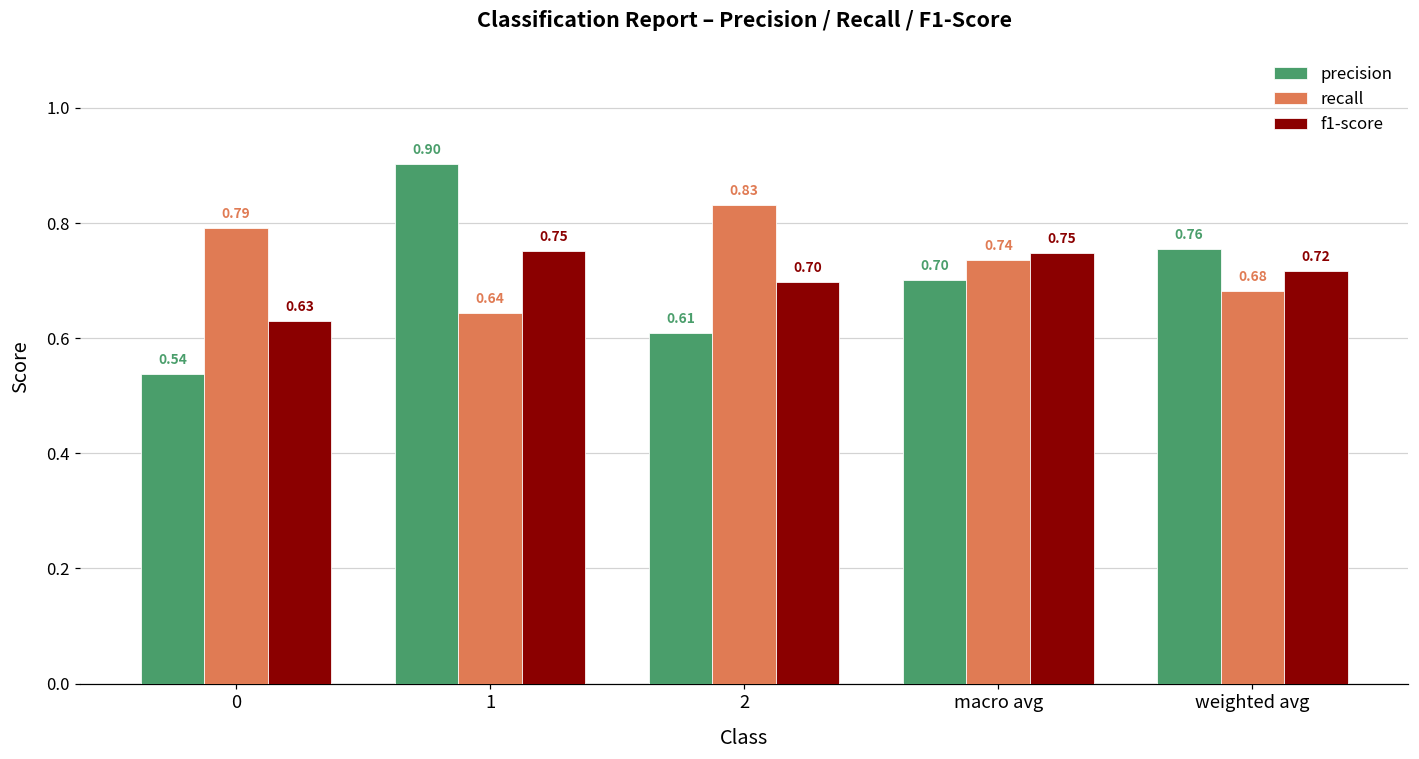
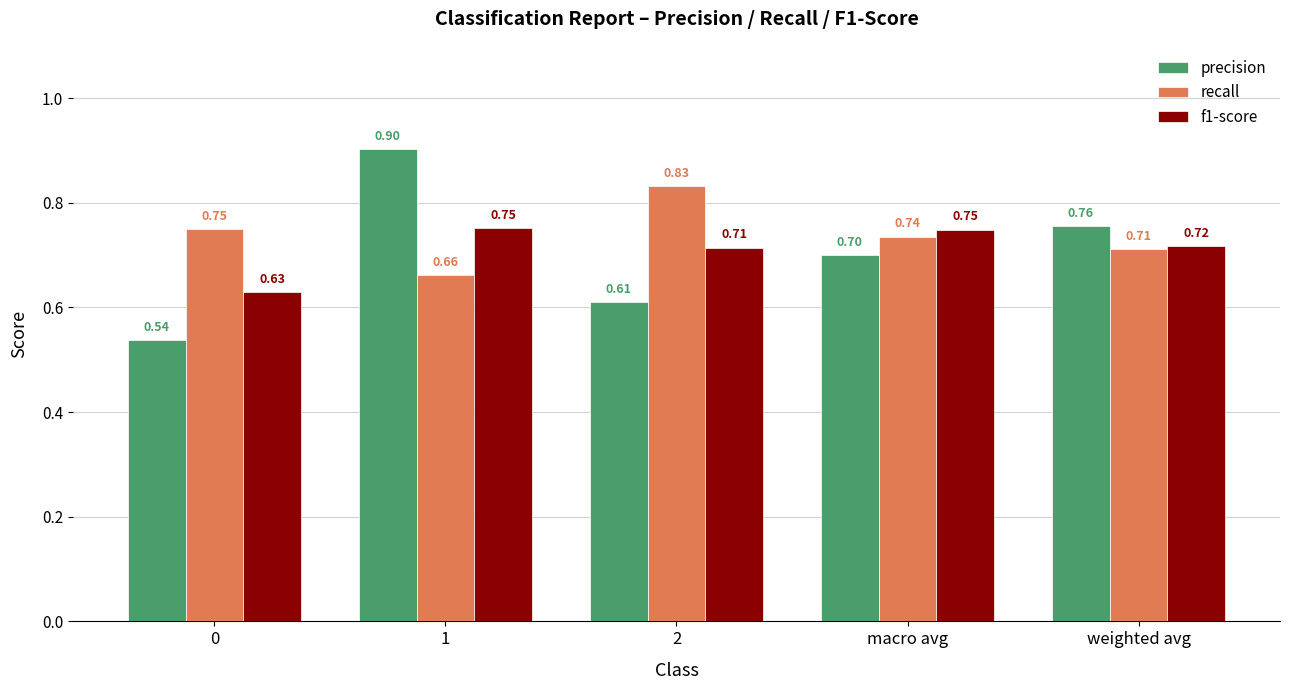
recall, 0: 0.79 -> 0.75
recall, 1: 0.64 -> 0.66
f1-score, 2: 0.70 -> 0.71
recall, weighted avg: 0.68 -> 0.71
